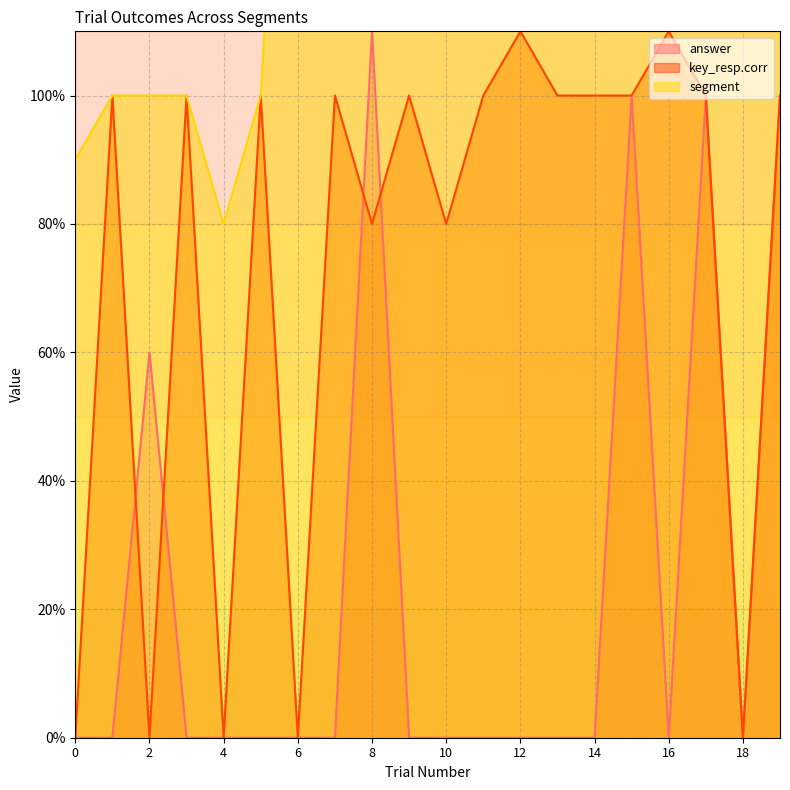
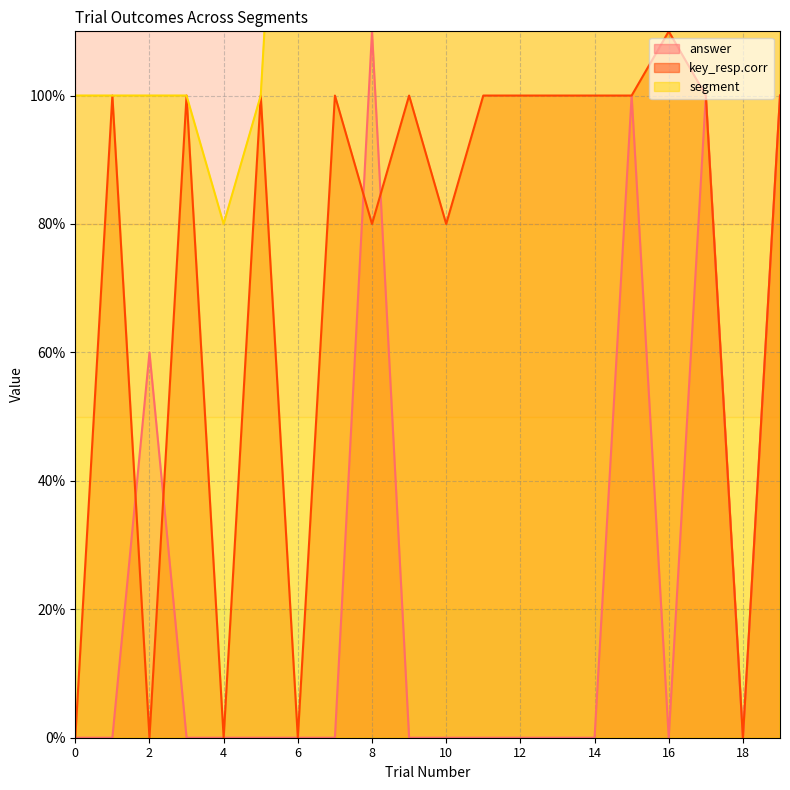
segment, 0: 90% -> 100%
key_resp.corr, 12: 110% -> 100%
